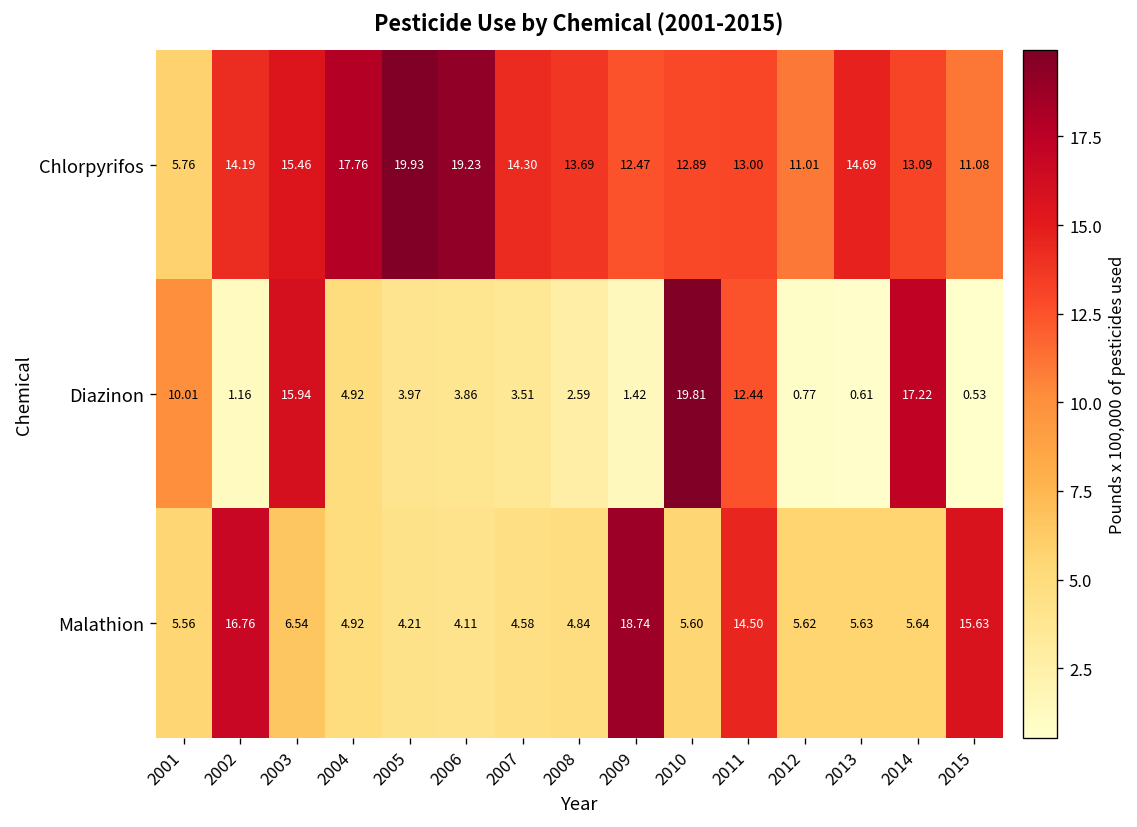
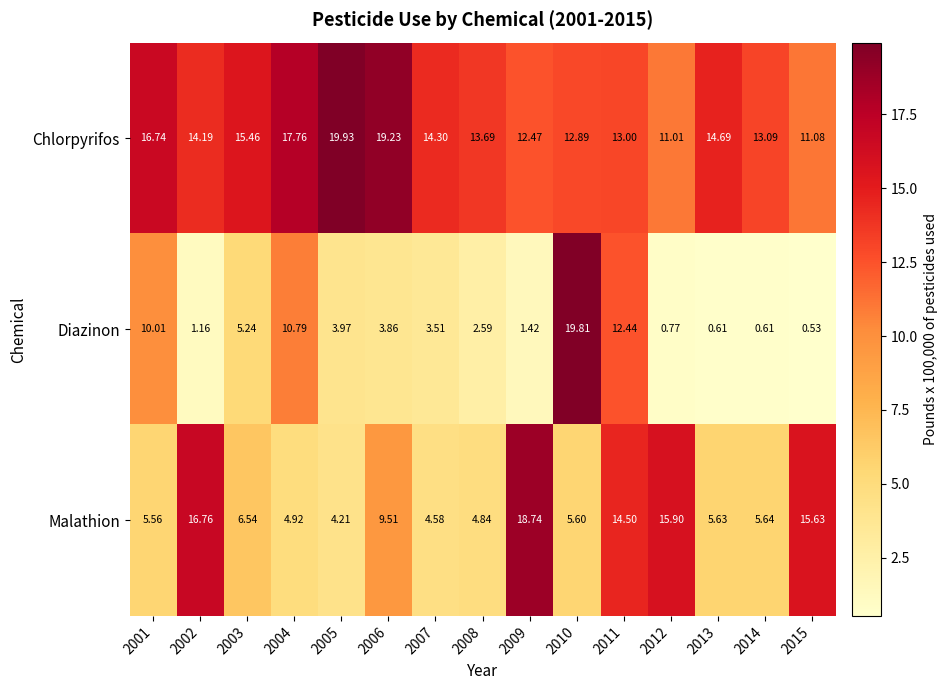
Chlorpyrifos, 2001: 5.76 -> 16.74
Diazinon, 2003: 15.94 -> 5.24
Diazinon, 2004: 4.92 -> 10.79
Diazinon, 2014: 17.22 -> 0.61
Malathion, 2006: 4.11 -> 9.51
Malathion, 2012: 5.62 -> 15.90
